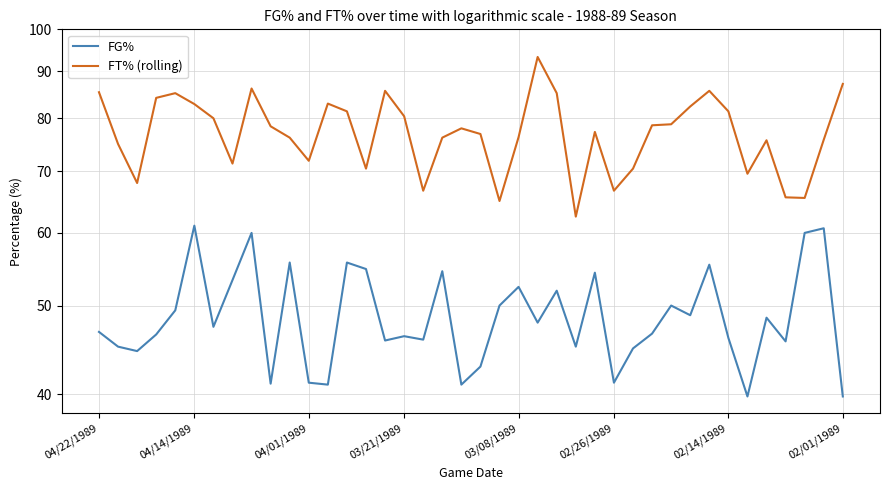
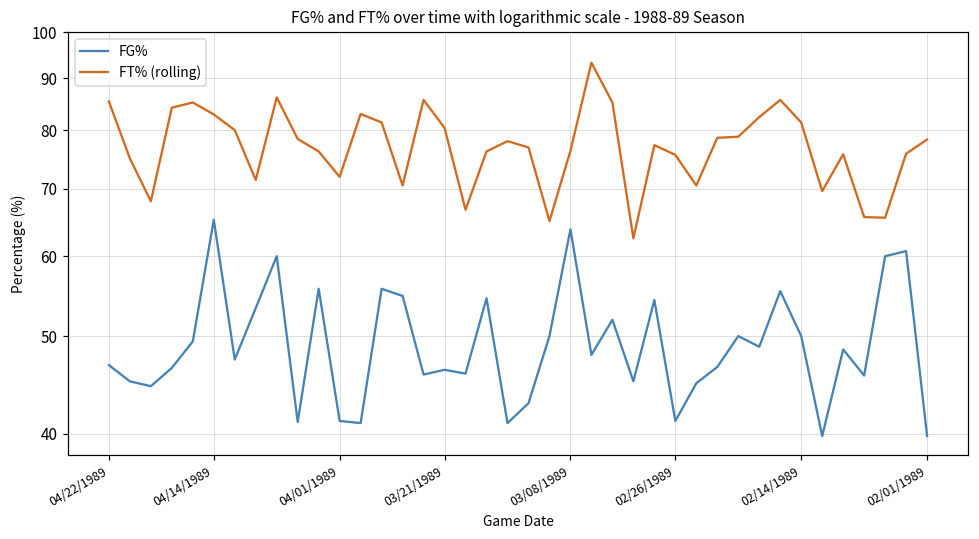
FG%, 04/14/1989: 61 -> 65
FG%, 03/08/1989: 52 -> 64
FT% (rolling), 02/26/1989: 67 -> 76
FG%, 02/14/1989: 46 -> 50
FT% (rolling), 02/01/1989: 87 -> 78
